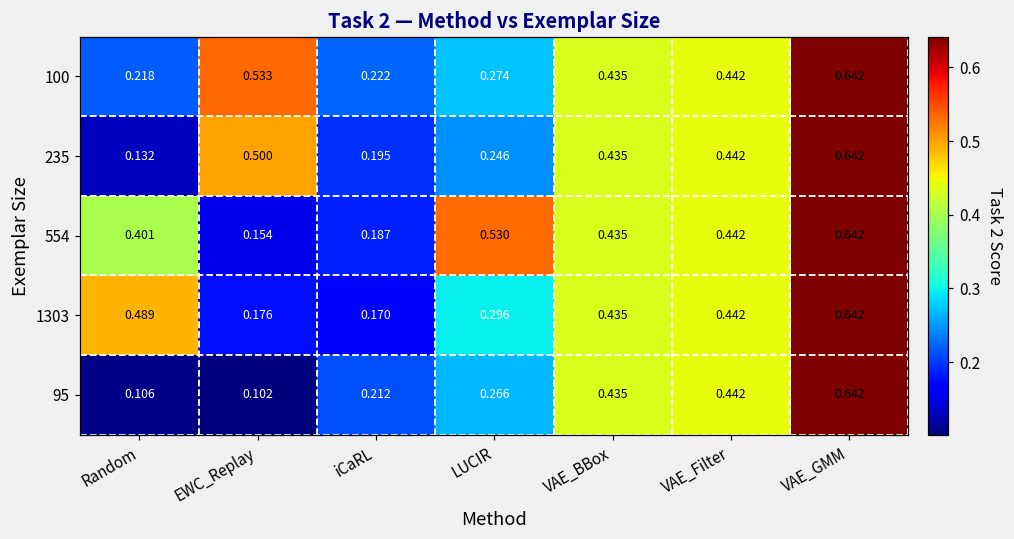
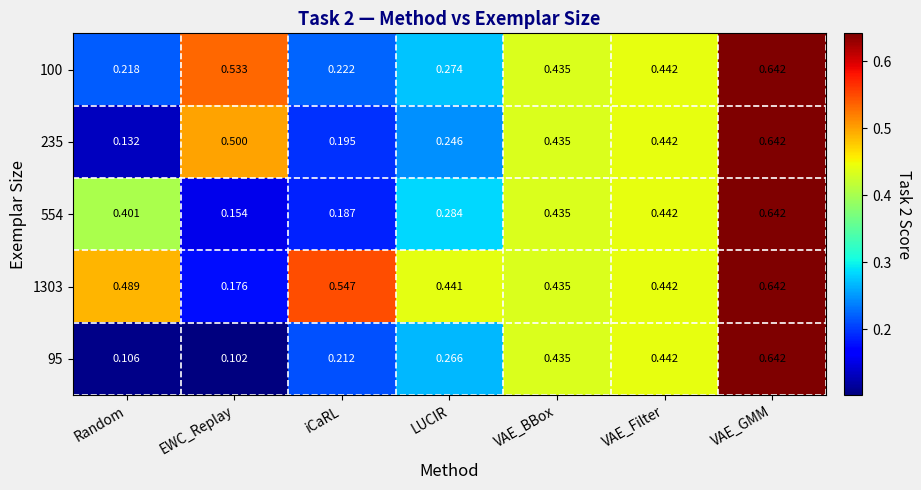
554, LUCIR: 0.530 -> 0.284
1303, iCaRL: 0.170 -> 0.547
1303, LUCIR: 0.296 -> 0.441
